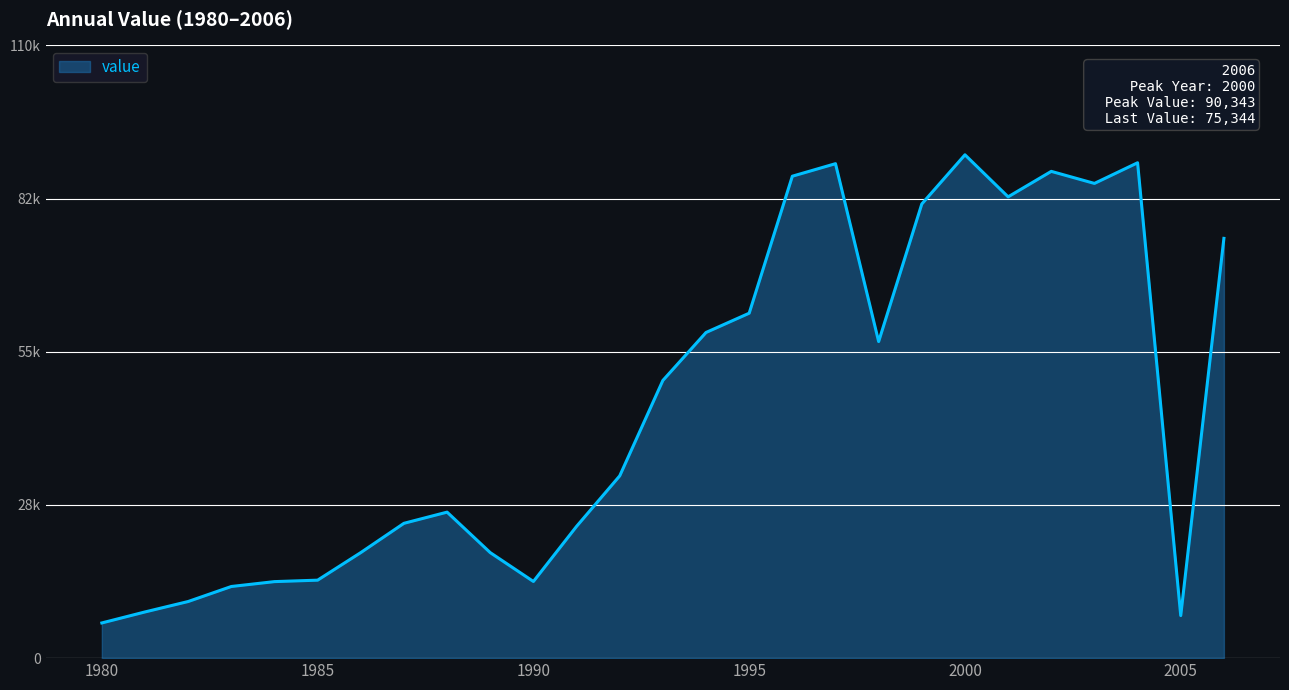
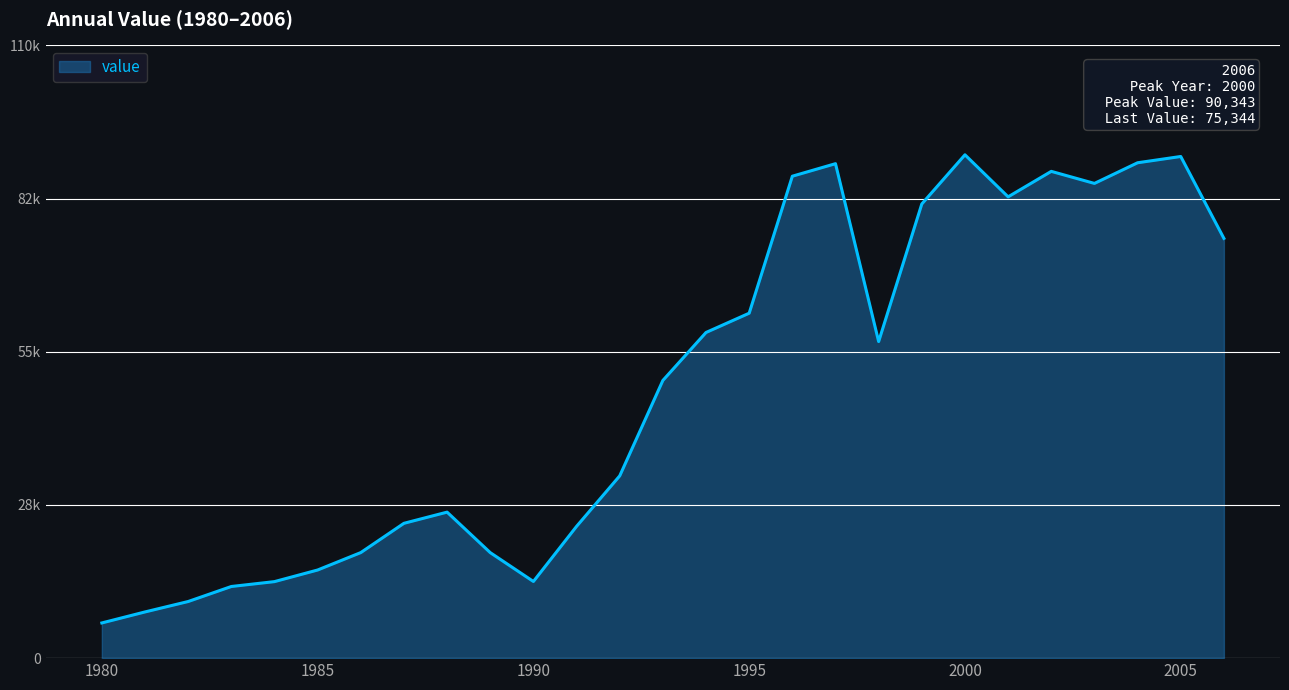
1985: 14000 -> 16000
2005: 8000 -> 90000
